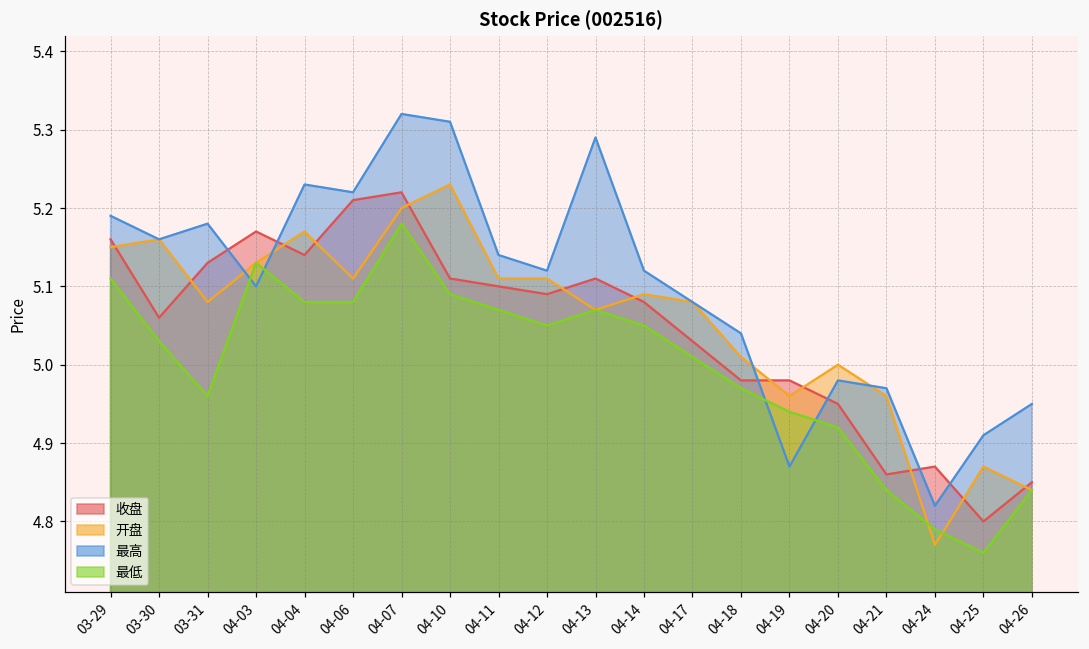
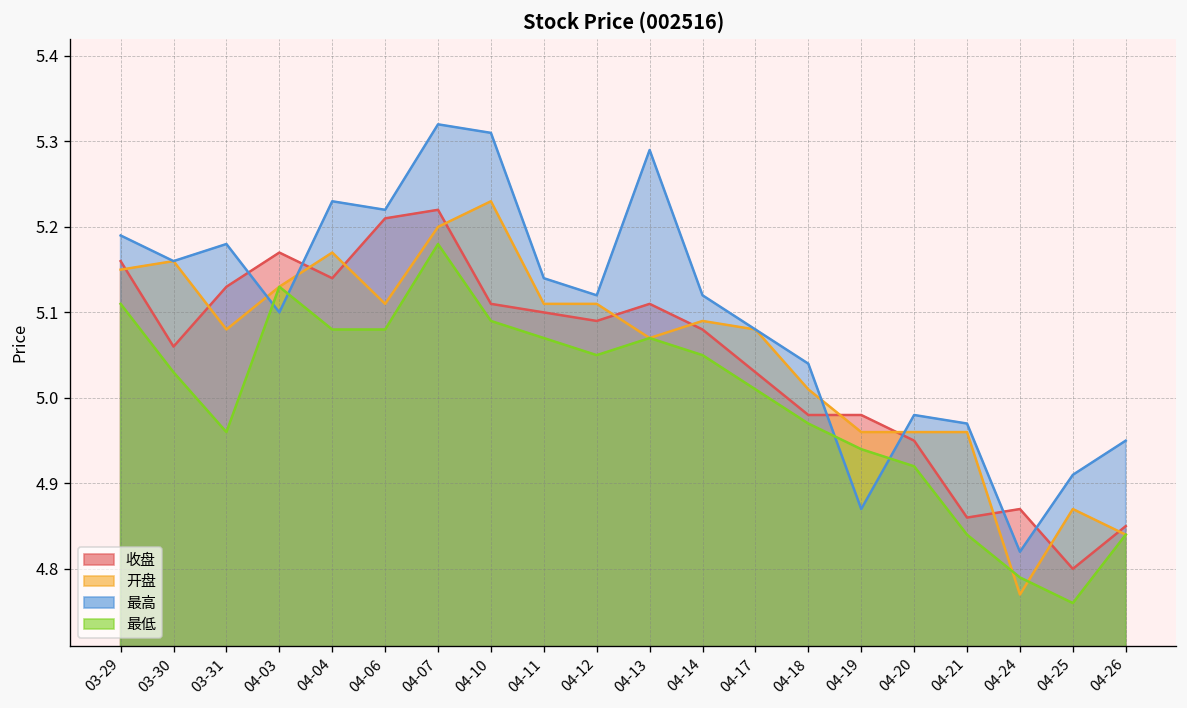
开盘, 04-20: 5.00 -> 4.96
